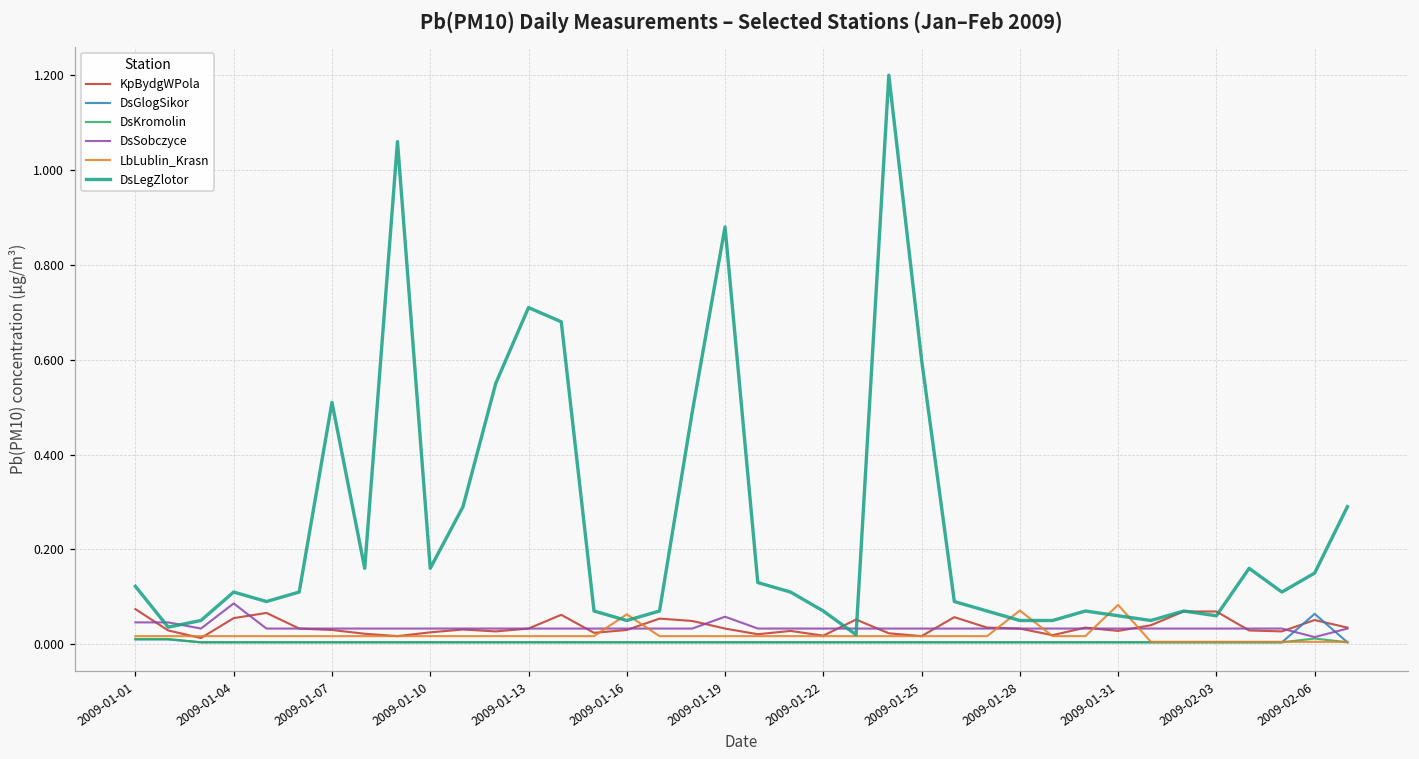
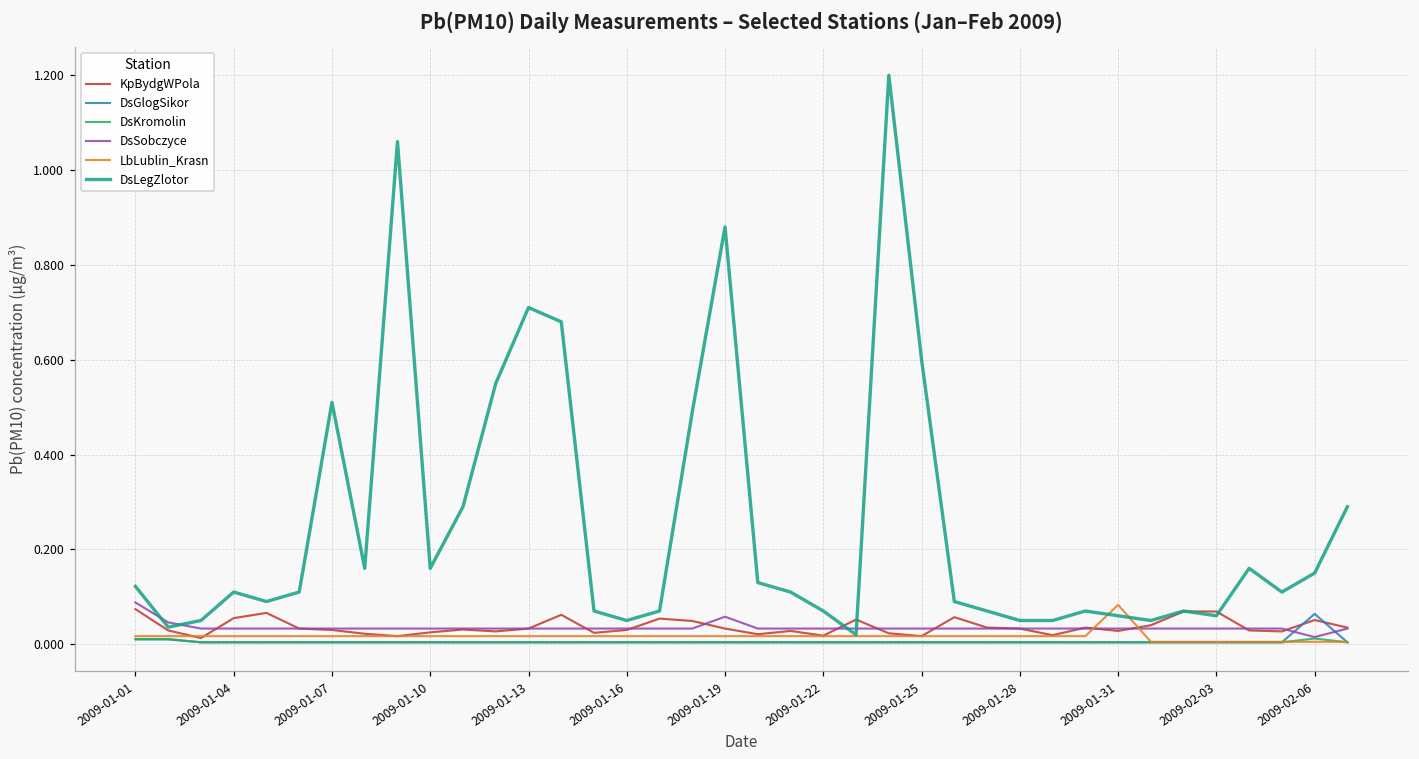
DsSobczyce, 2009-01-01: 0.05 -> 0.09
DsSobczyce, 2009-01-04: 0.09 -> 0.03
LbLublin_Krasn, 2009-01-16: 0.06 -> 0.02
LbLublin_Krasn, 2009-01-28: 0.07 -> 0.02
